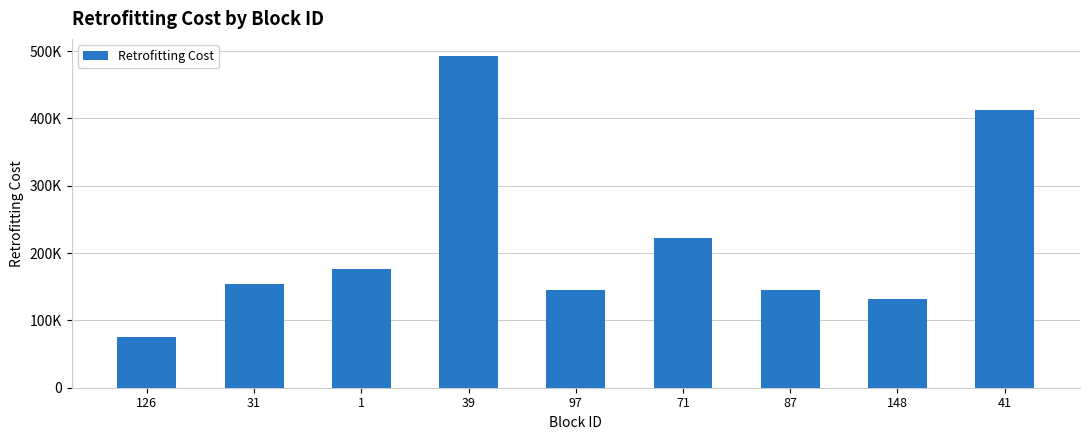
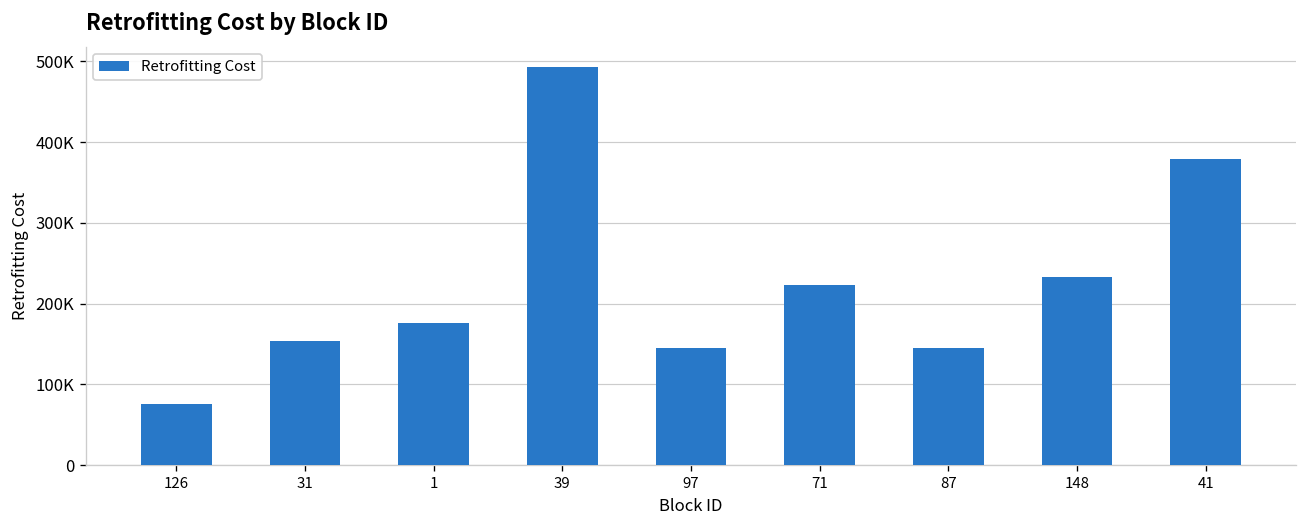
148: 130000 -> 230000
41: 410000 -> 380000
